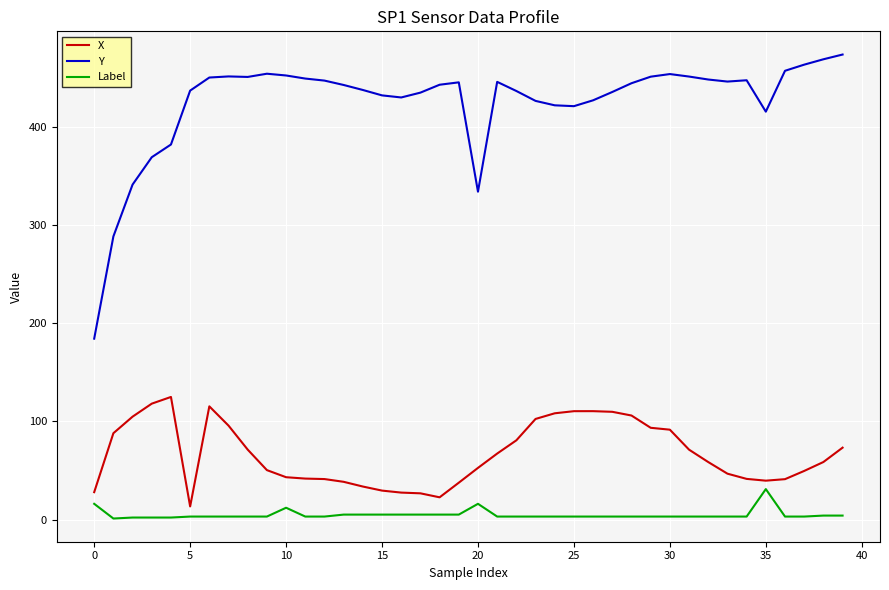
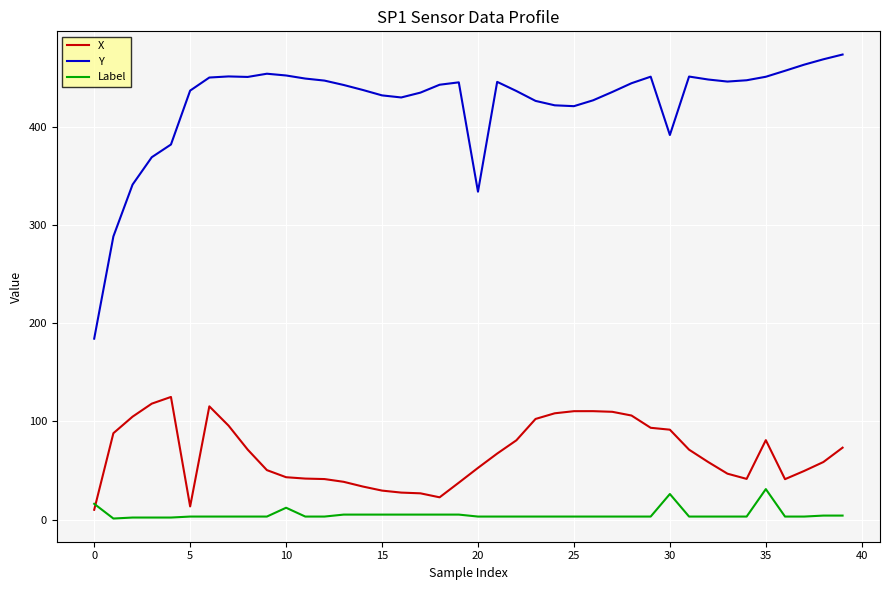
X, 0: 30 -> 10
Label, 20: 20 -> 0
Y, 30: 450 -> 390
Label, 30: 0 -> 30
X, 35: 40 -> 80
Y, 35: 420 -> 450
